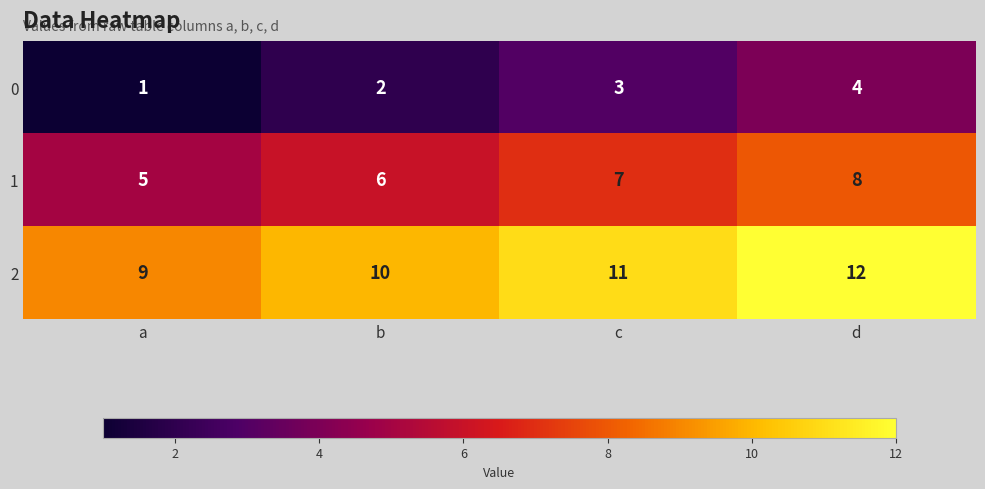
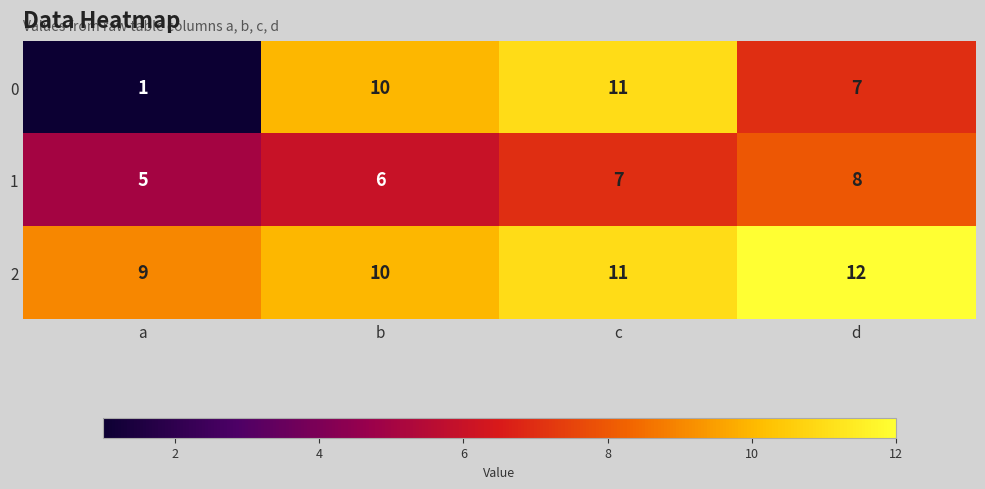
0, b: 2 -> 10
0, c: 3 -> 11
0, d: 4 -> 7
